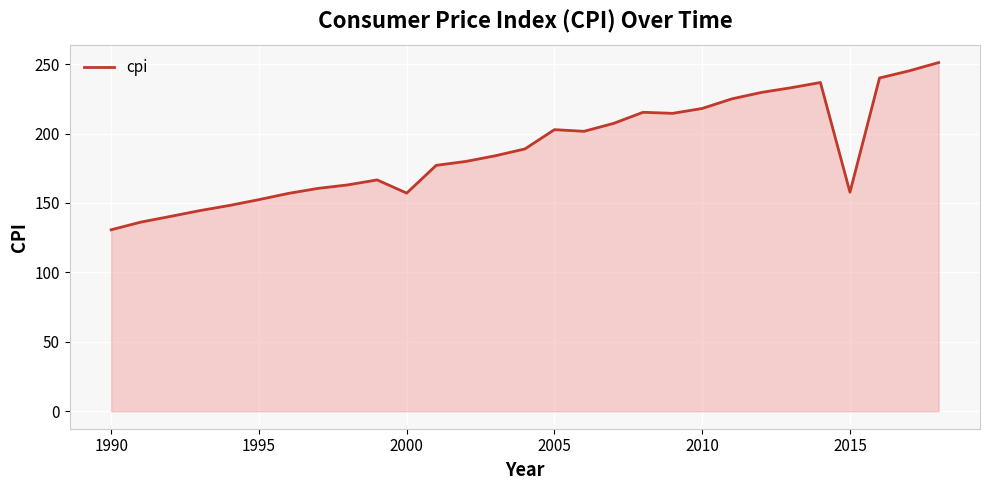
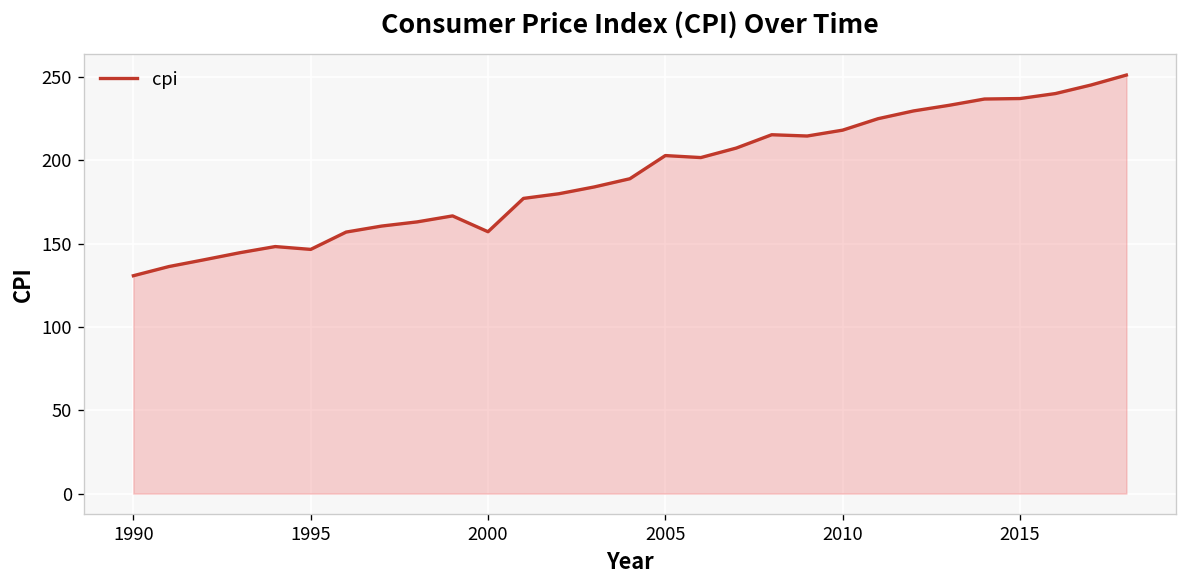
1995: 152 -> 147
2015: 158 -> 237
